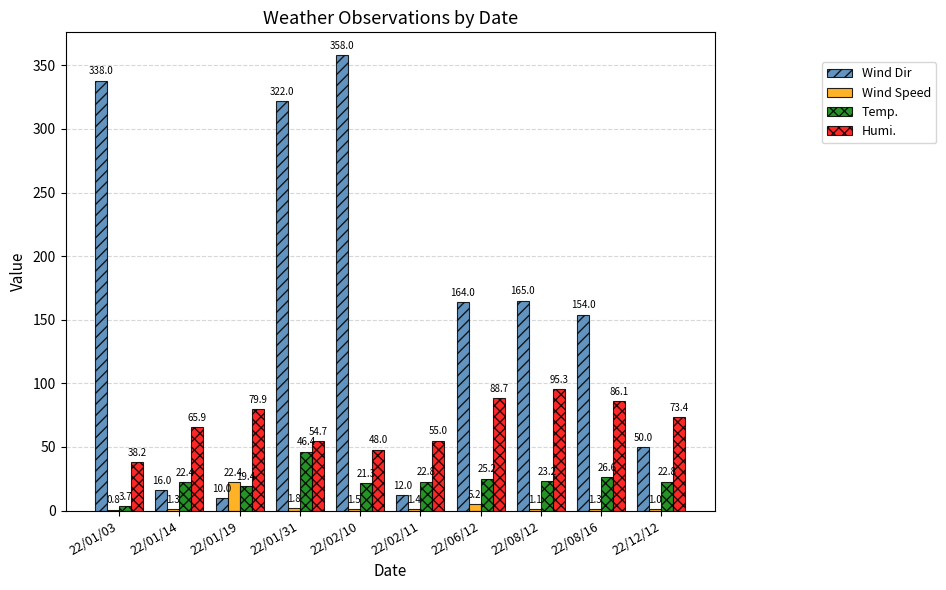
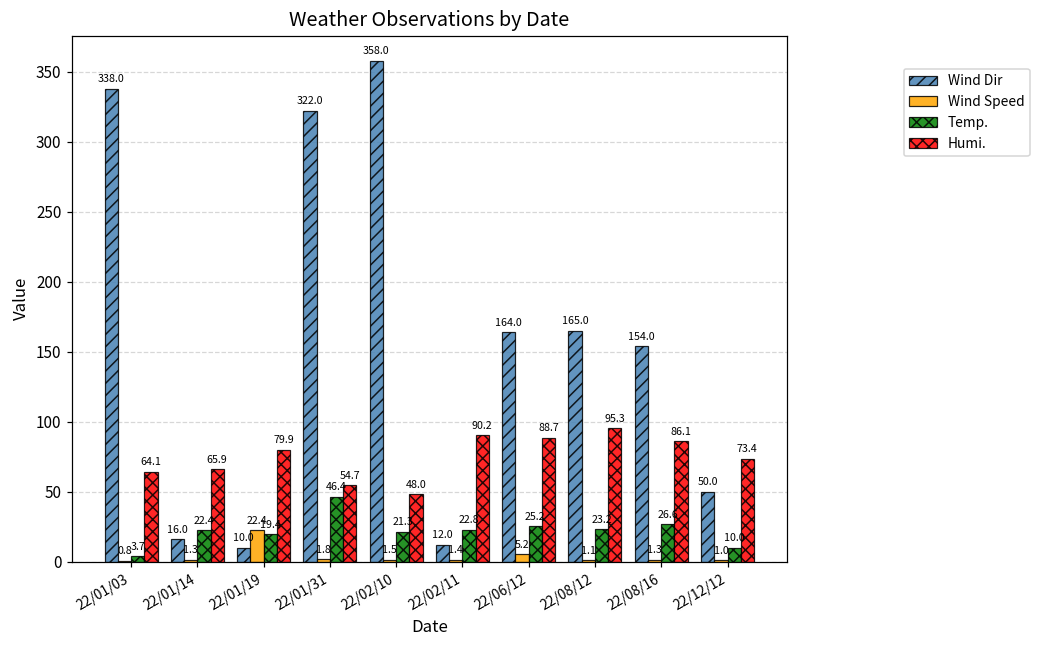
Humi., 22/01/03: 38.2 -> 64.1
Humi., 22/02/11: 55.0 -> 90.2
Temp., 22/12/12: 22.8 -> 10.0
